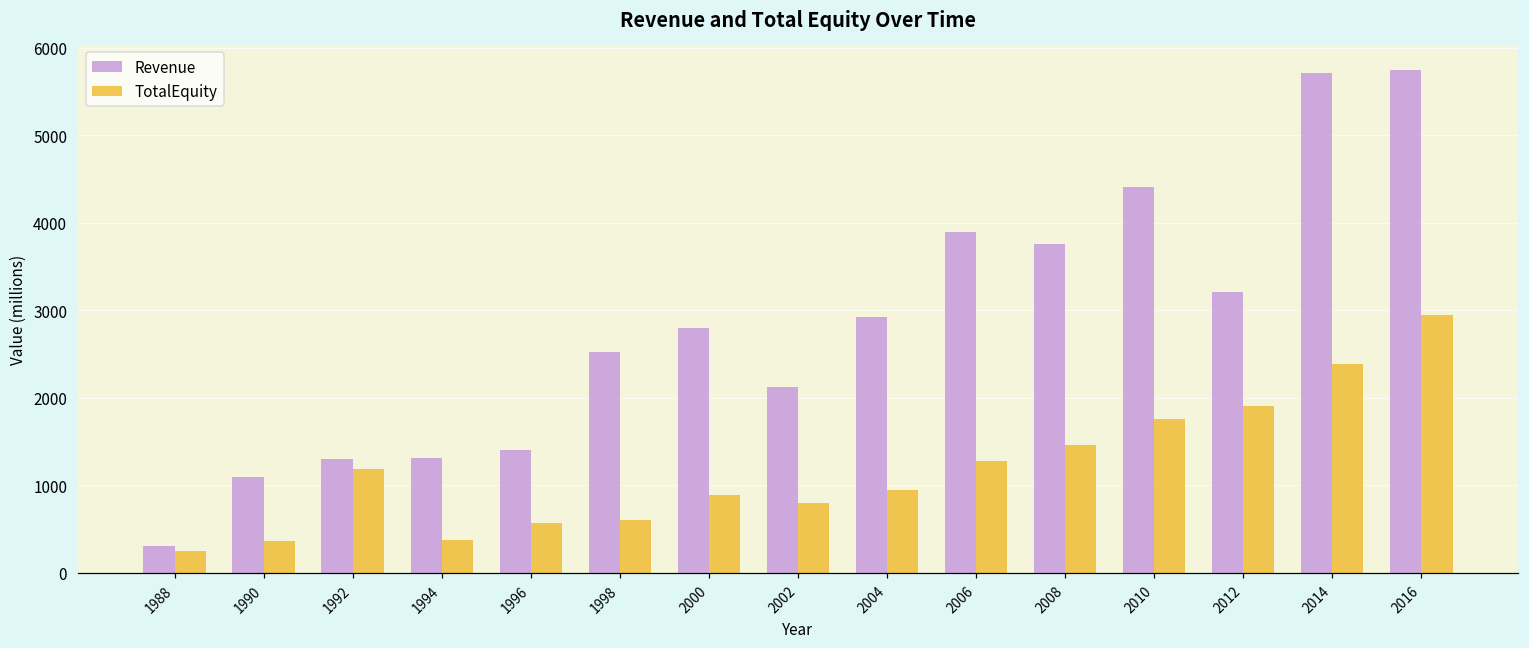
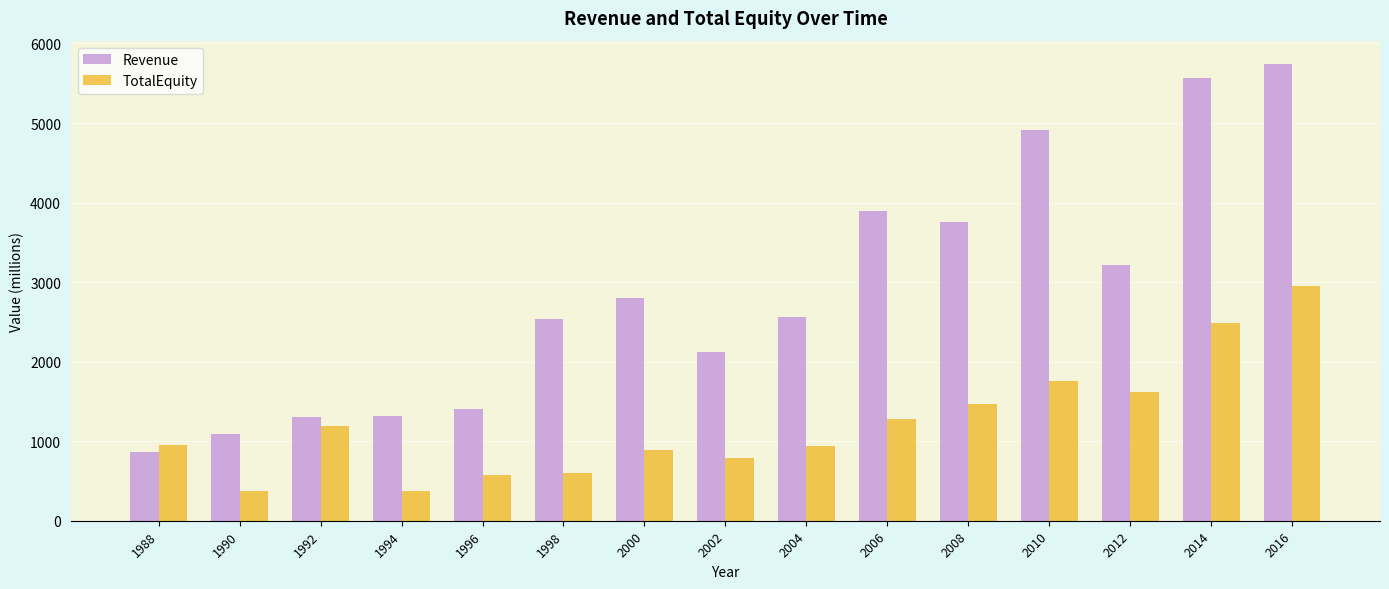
Revenue, 1988: 300 -> 900
TotalEquity, 1988: 200 -> 1000
Revenue, 2004: 2900 -> 2600
Revenue, 2010: 4400 -> 4900
TotalEquity, 2012: 1900 -> 1600
Revenue, 2014: 5700 -> 5600
TotalEquity, 2014: 2400 -> 2500
